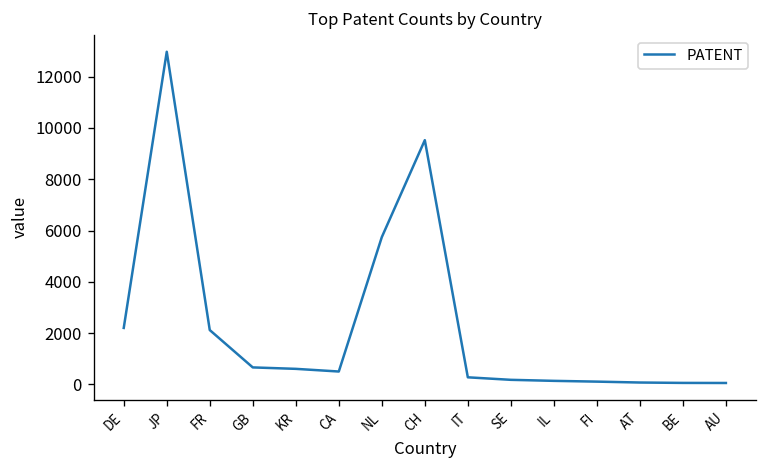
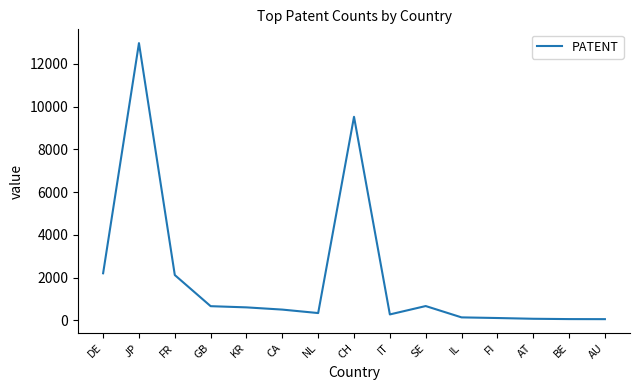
NL: 5700 -> 300
SE: 200 -> 700
